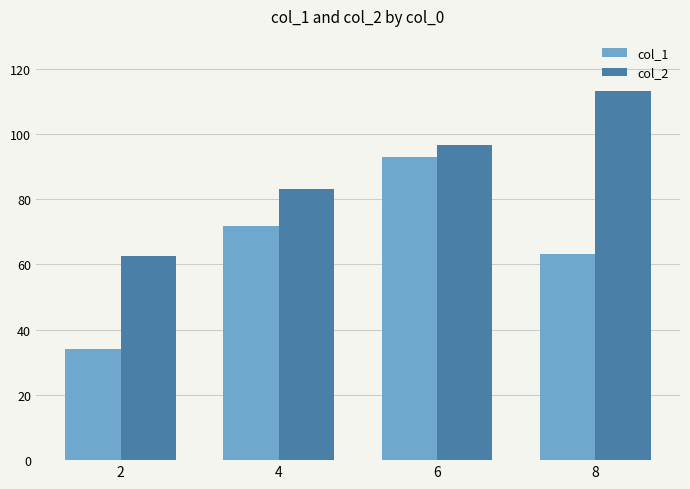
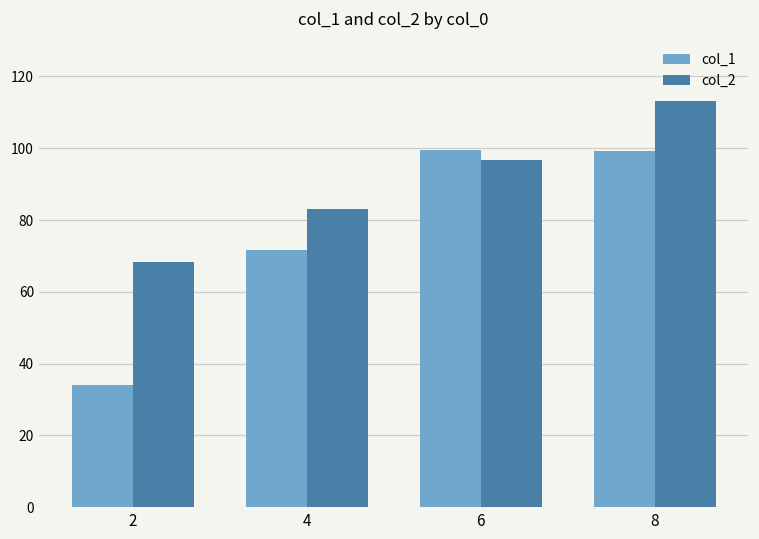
col_2, 2: 63 -> 68
col_1, 6: 93 -> 99
col_1, 8: 63 -> 99
